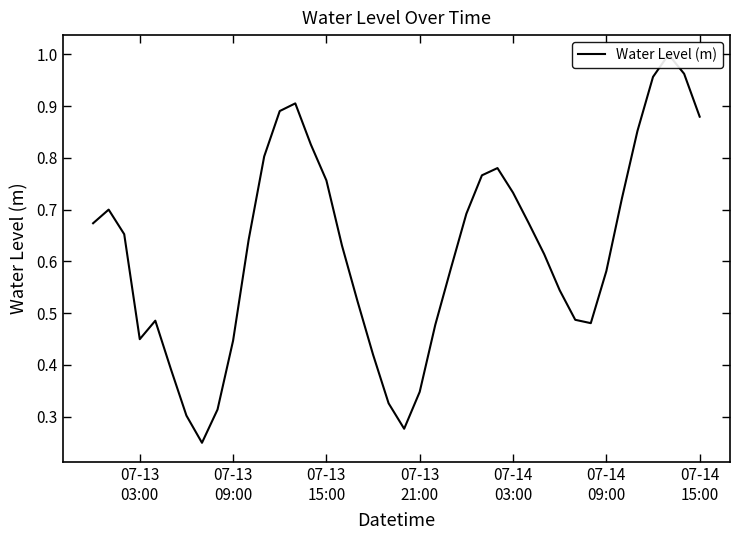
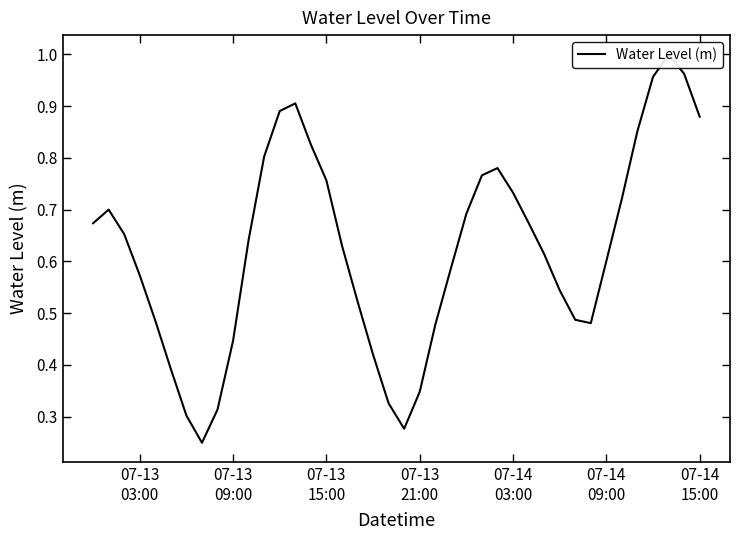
07-13 03:00: 0.45 -> 0.57
07-14 09:00: 0.58 -> 0.60
